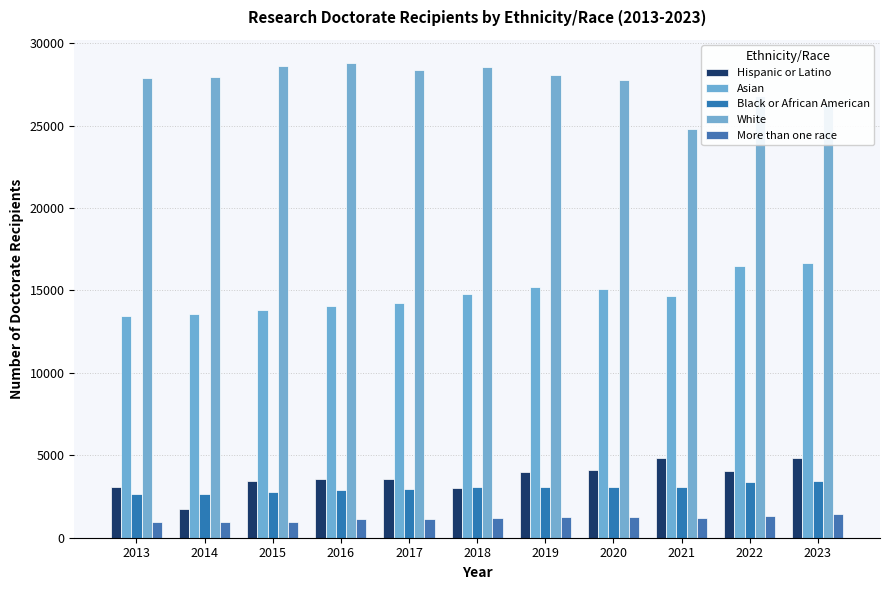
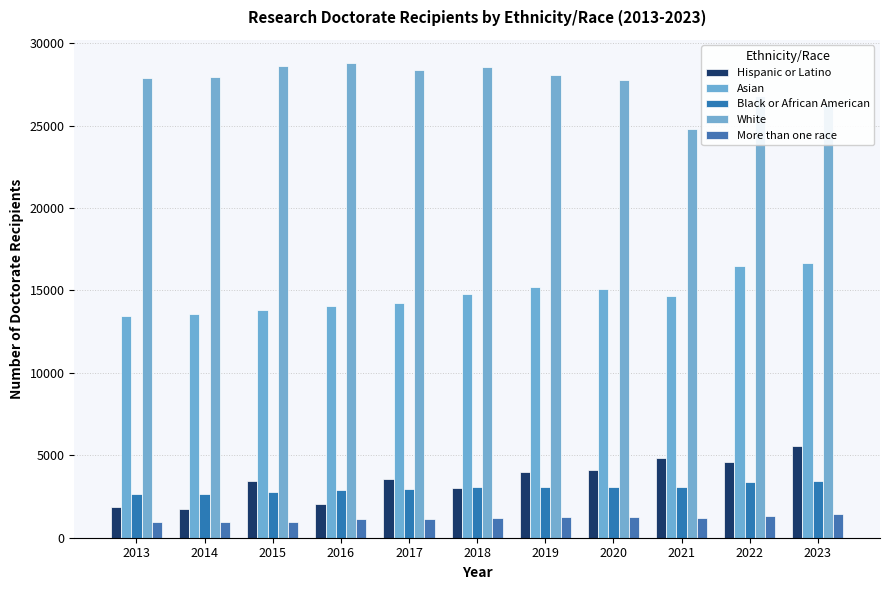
Hispanic or Latino, 2013: 3100 -> 1900
Hispanic or Latino, 2016: 3600 -> 2100
Hispanic or Latino, 2022: 4000 -> 4600
Hispanic or Latino, 2023: 4800 -> 5600
